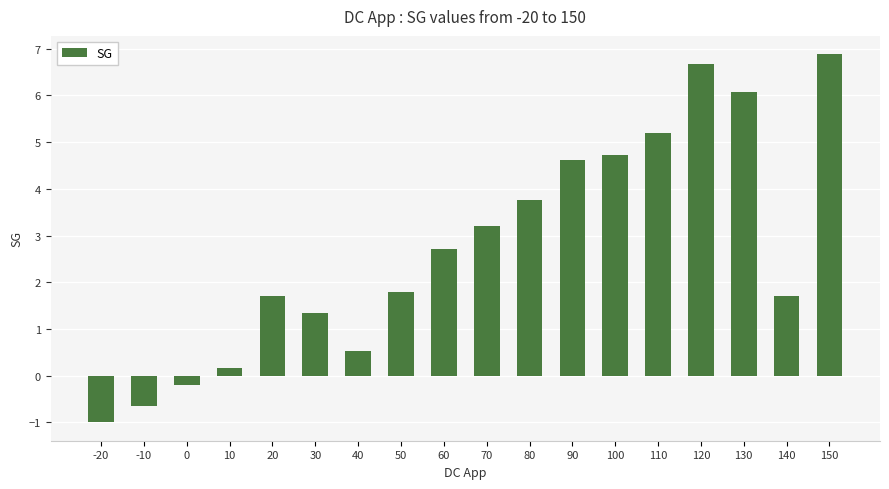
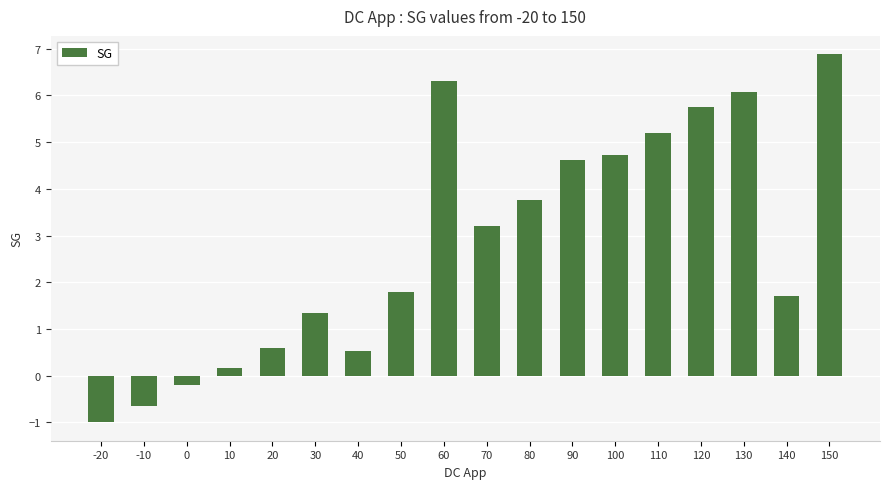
20: 1.7 -> 0.6
60: 2.7 -> 6.3
120: 6.7 -> 5.8
